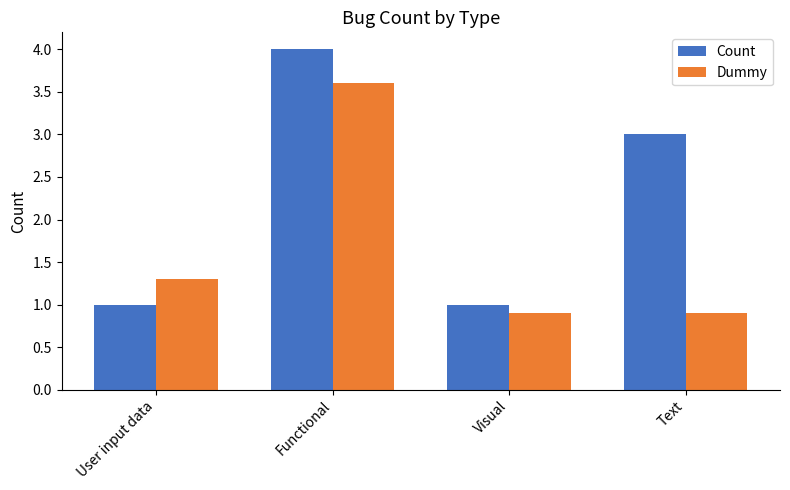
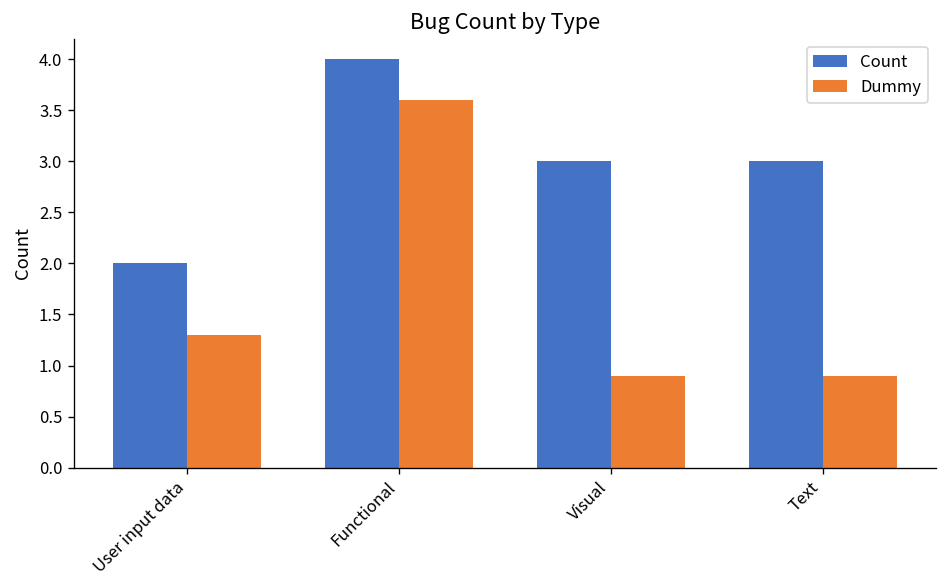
Count, User input data: 1 -> 2
Count, Visual: 1 -> 3
